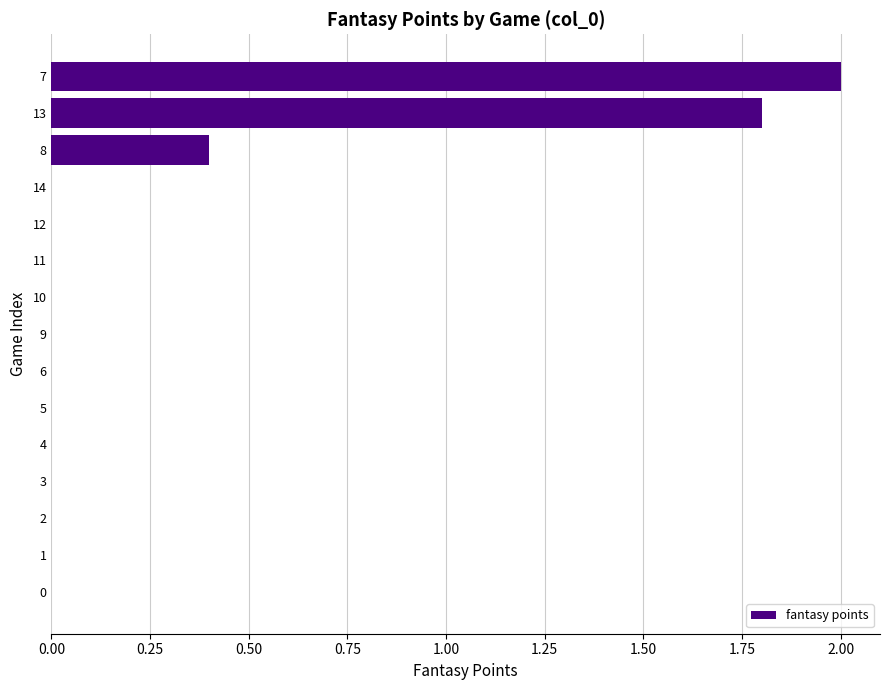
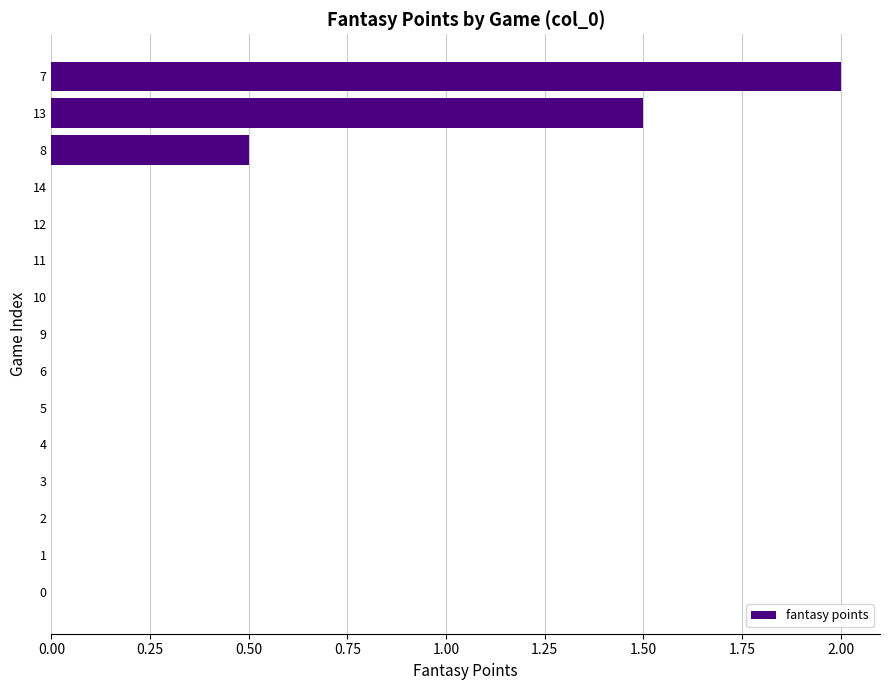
13: 1.8 -> 1.5
8: 0.4 -> 0.5
